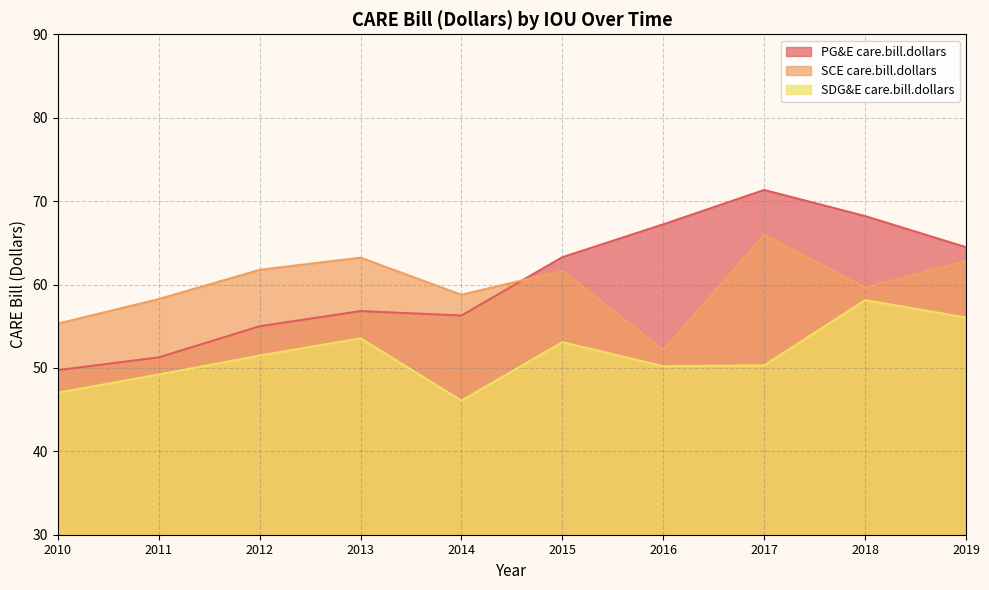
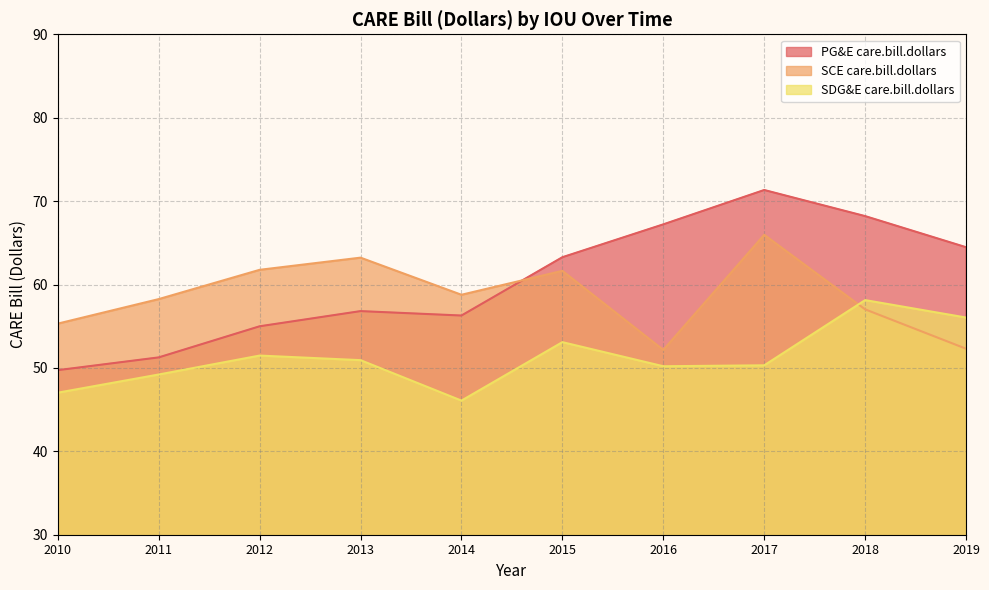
SDG&E care.bill.dollars, 2013: 54 -> 51
SCE care.bill.dollars, 2018: 60 -> 57
SCE care.bill.dollars, 2019: 63 -> 52
